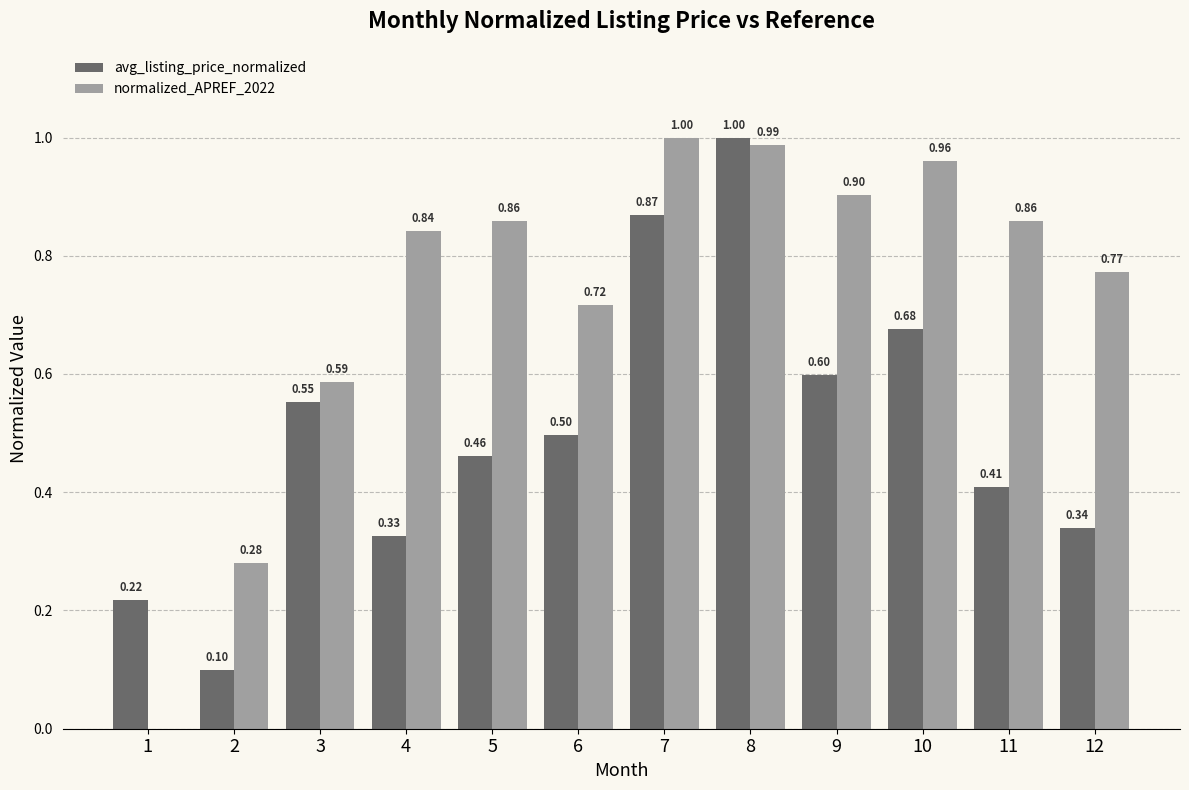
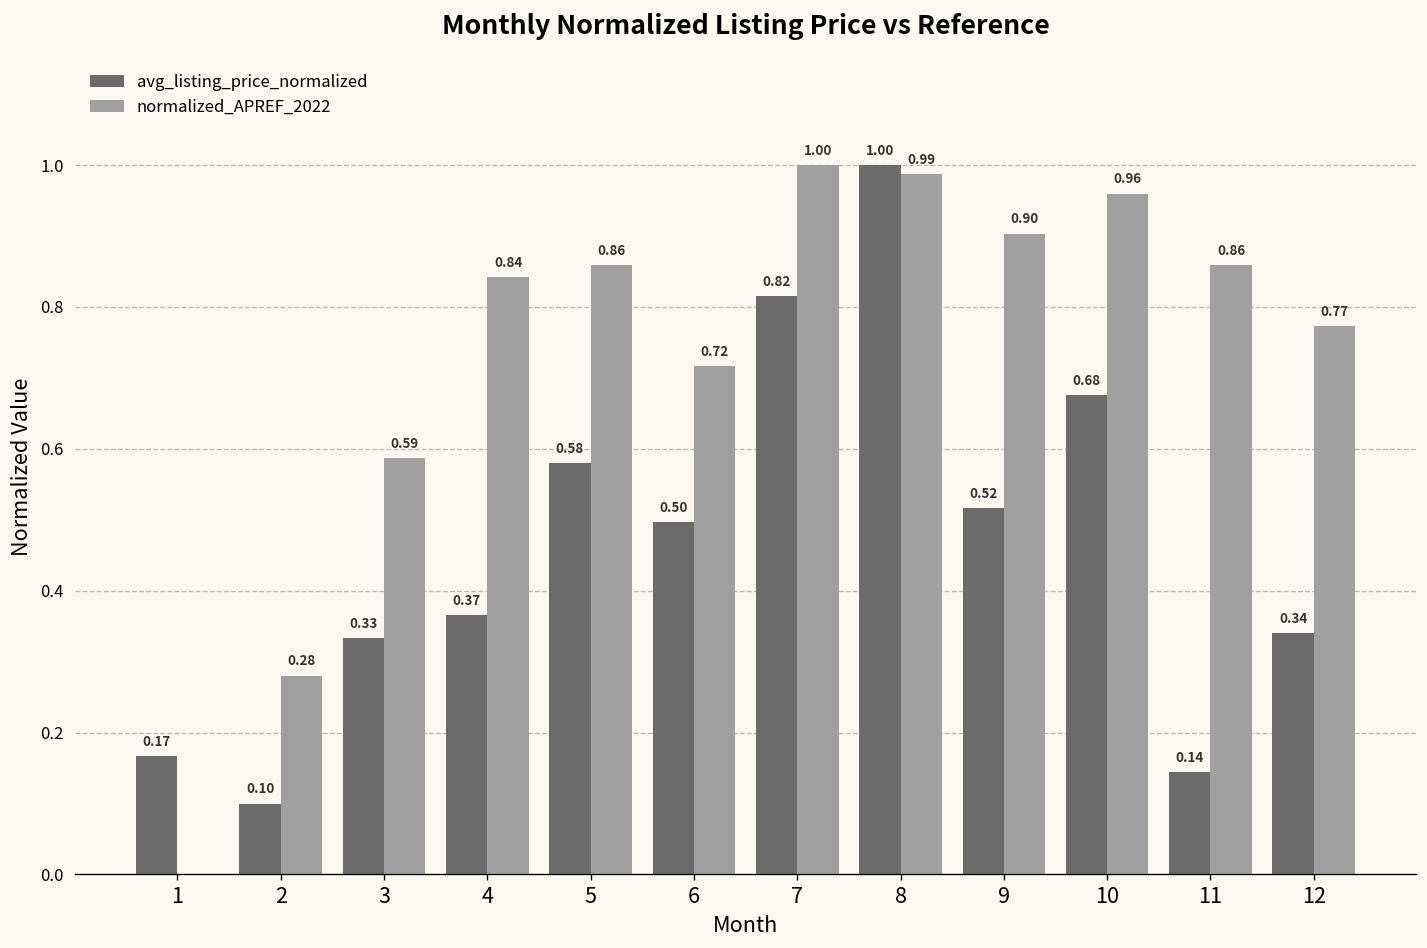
avg_listing_price_normalized, 1: 0.22 -> 0.17
avg_listing_price_normalized, 3: 0.55 -> 0.33
avg_listing_price_normalized, 4: 0.33 -> 0.37
avg_listing_price_normalized, 5: 0.46 -> 0.58
avg_listing_price_normalized, 7: 0.87 -> 0.82
avg_listing_price_normalized, 9: 0.60 -> 0.52
avg_listing_price_normalized, 11: 0.41 -> 0.14
